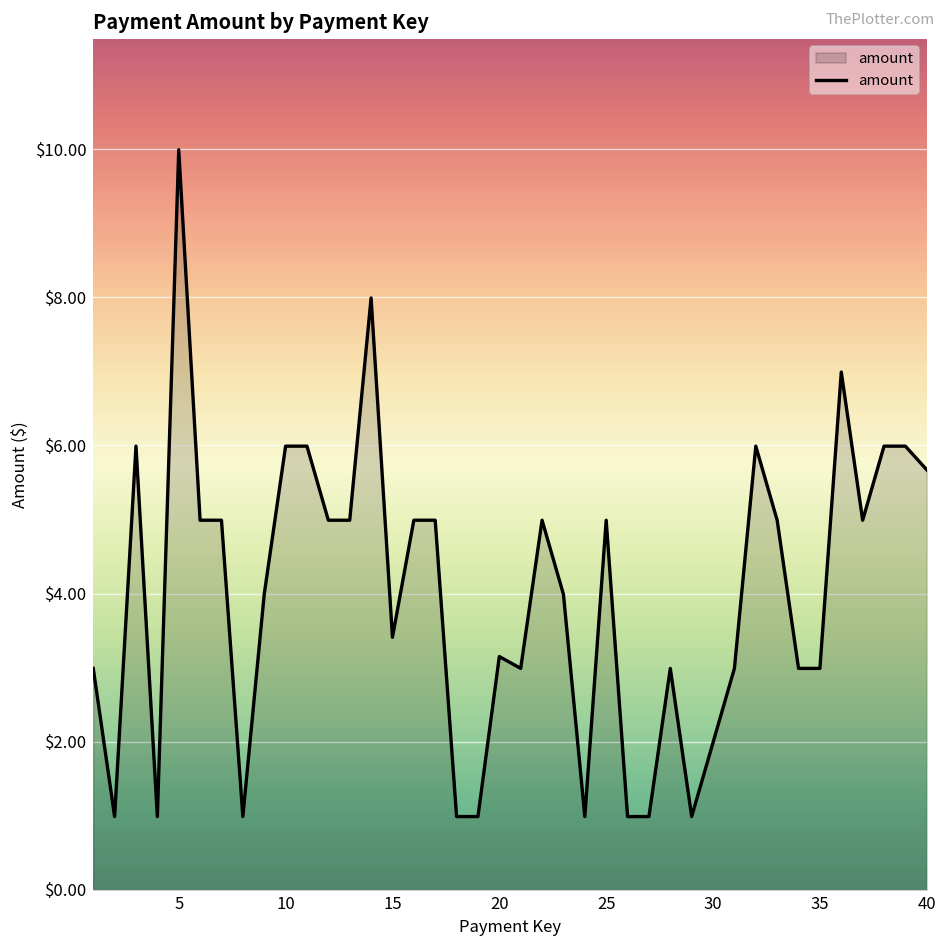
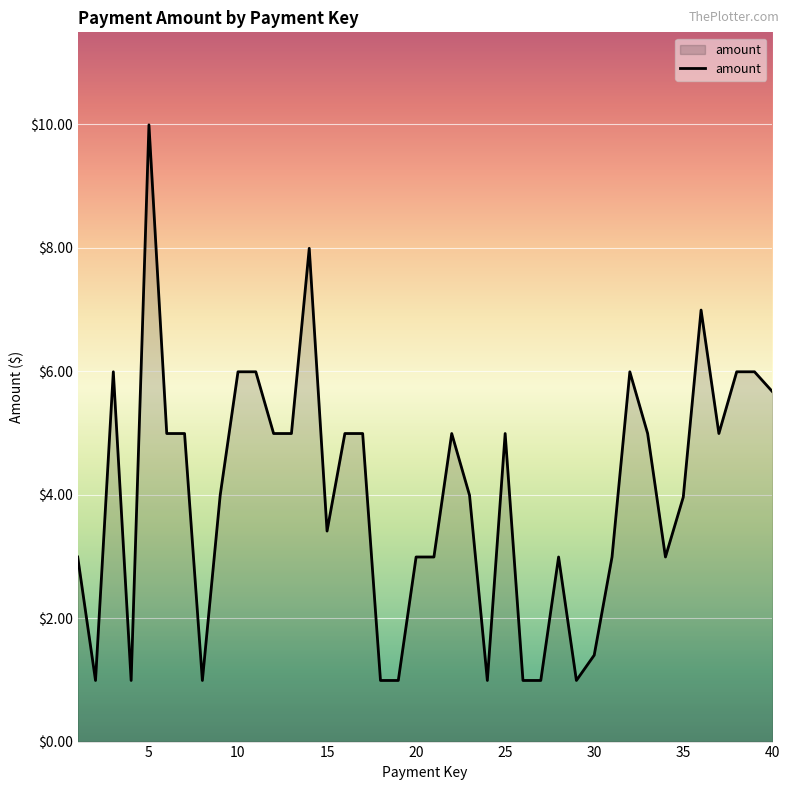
20: $3.2 -> $3.0
30: $2.0 -> $1.4
35: $3.0 -> $4.0
